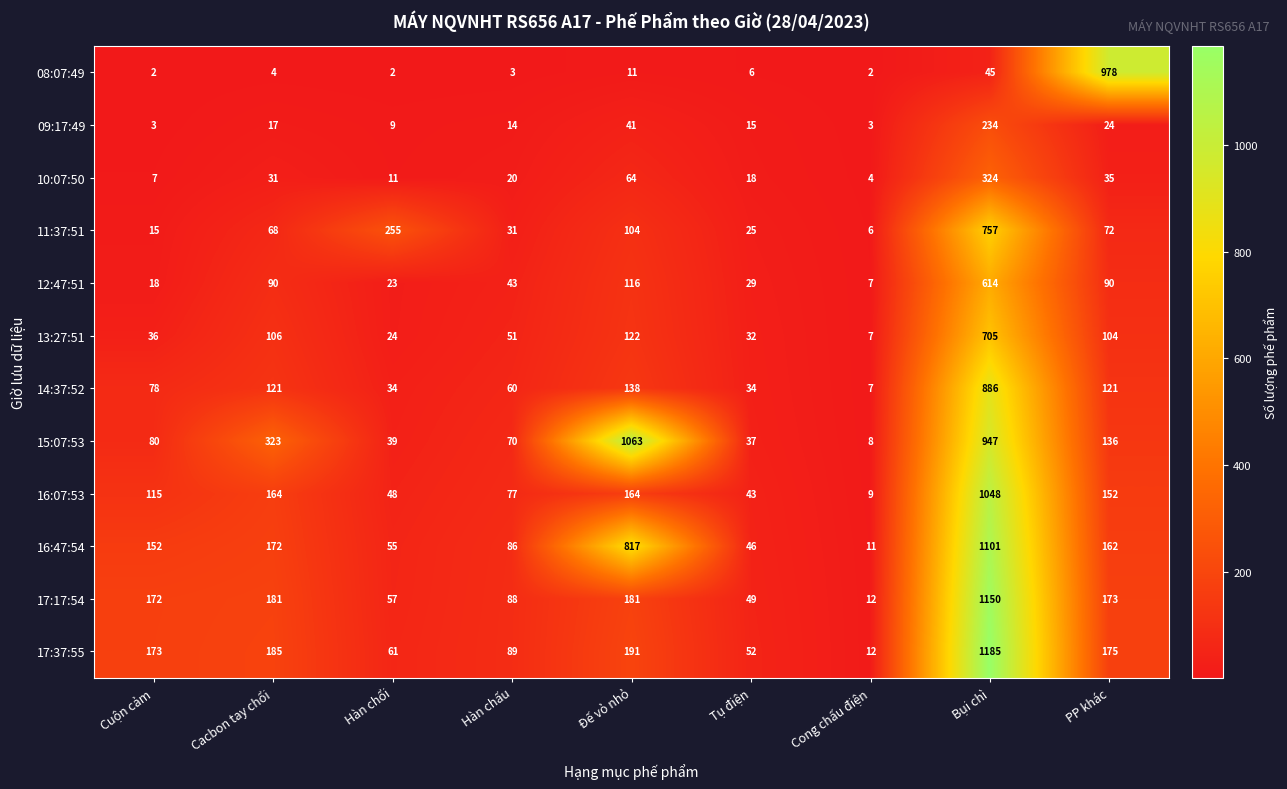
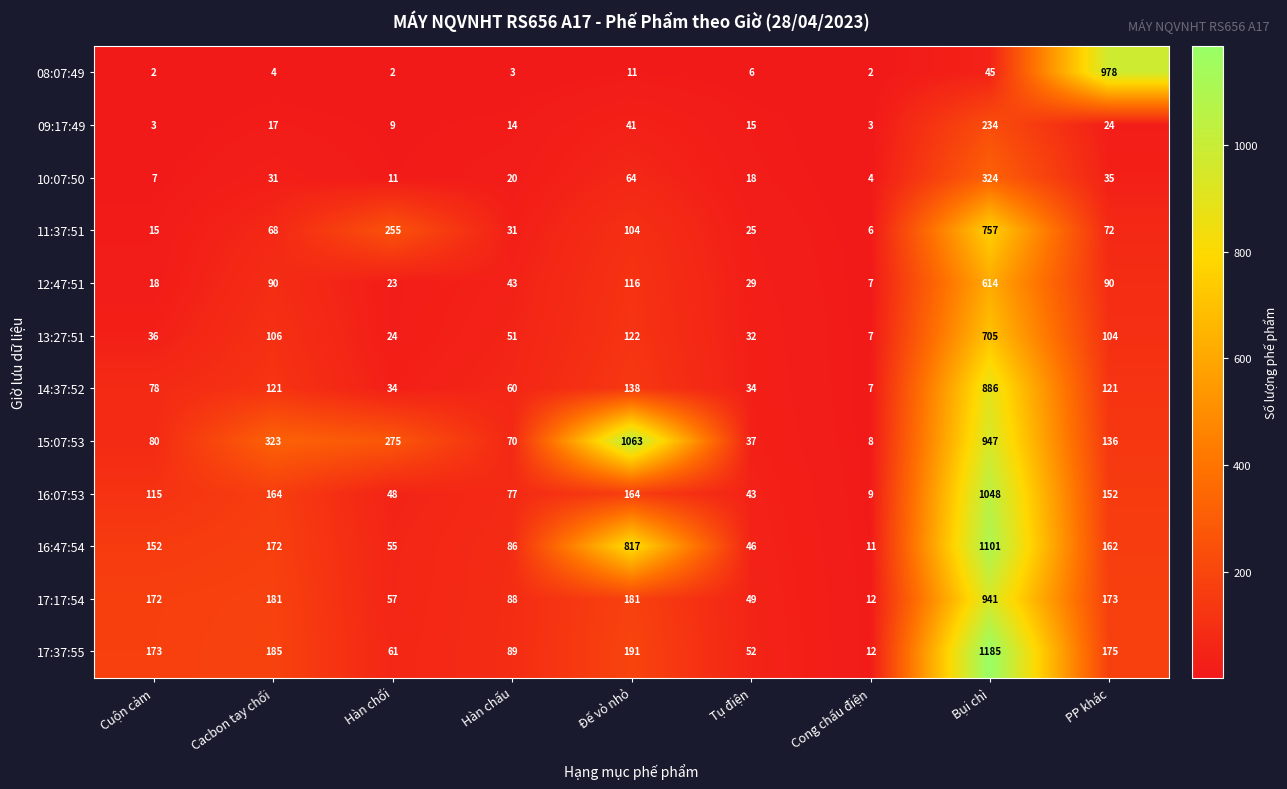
15:07:53, Hàn chổi: 39 -> 275
17:17:54, Bụi chì: 1150 -> 941
